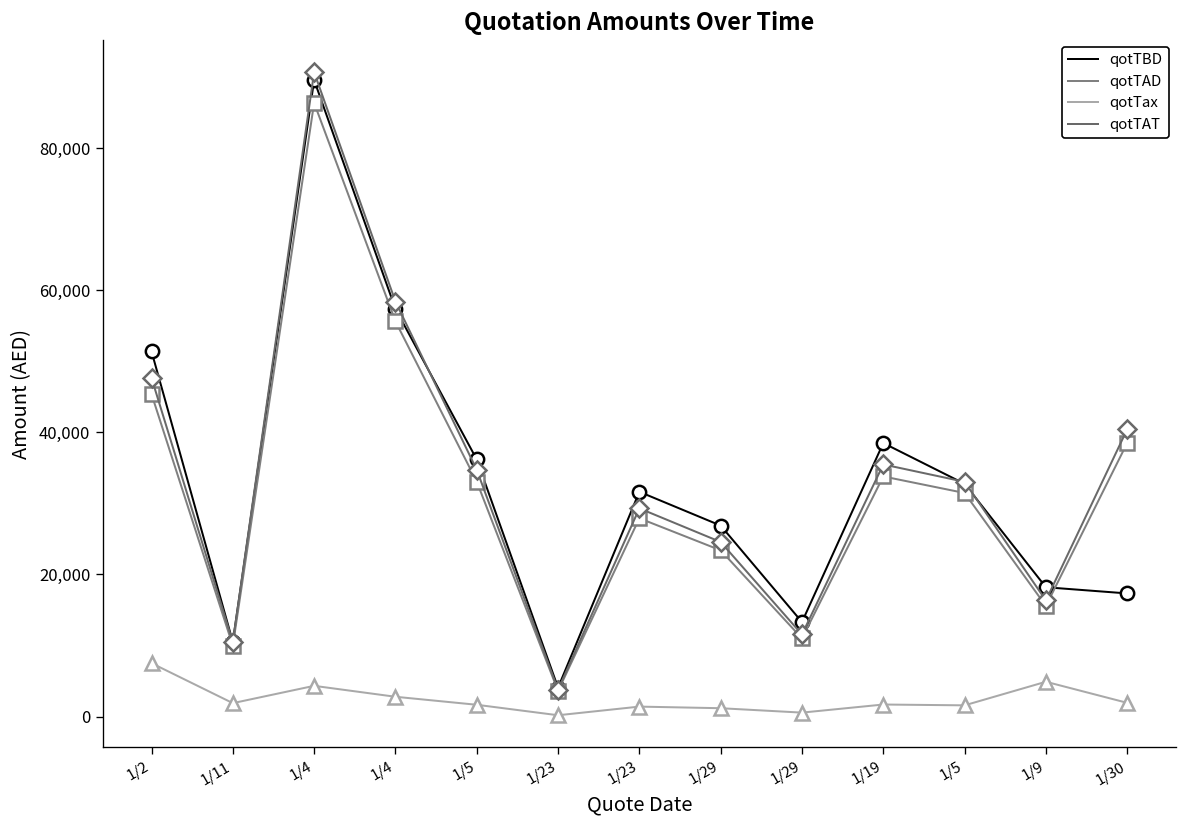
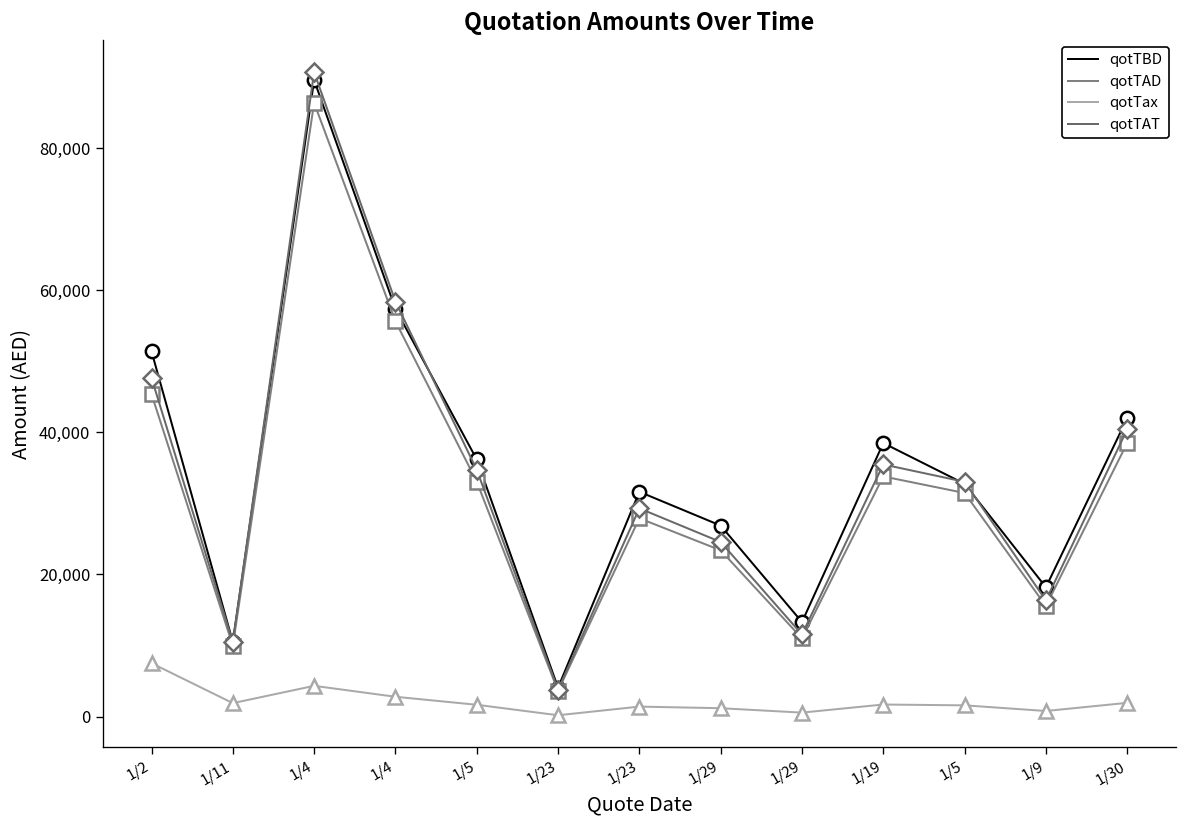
qotTax, 1/9: 5,000 -> 1,000
qotTBD, 1/30: 17,000 -> 42,000
